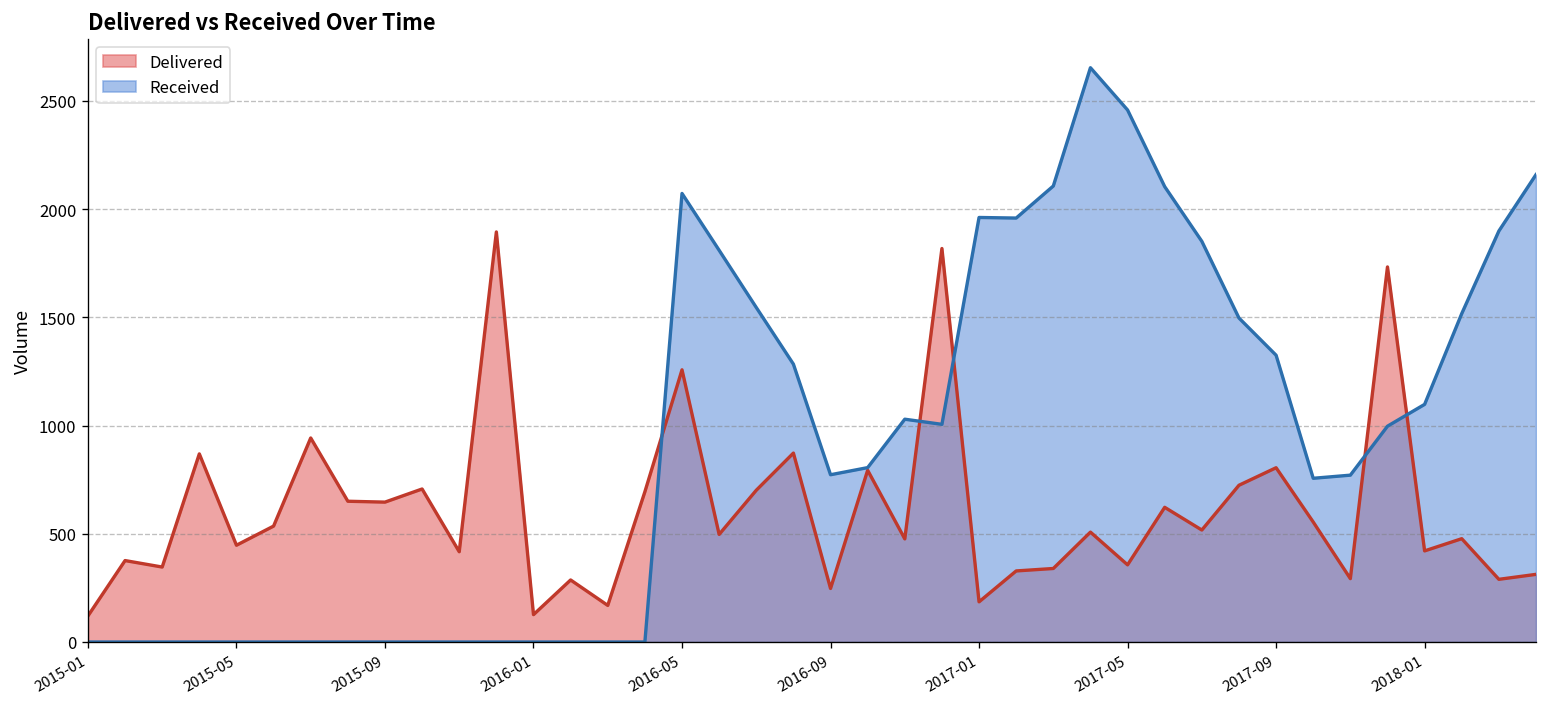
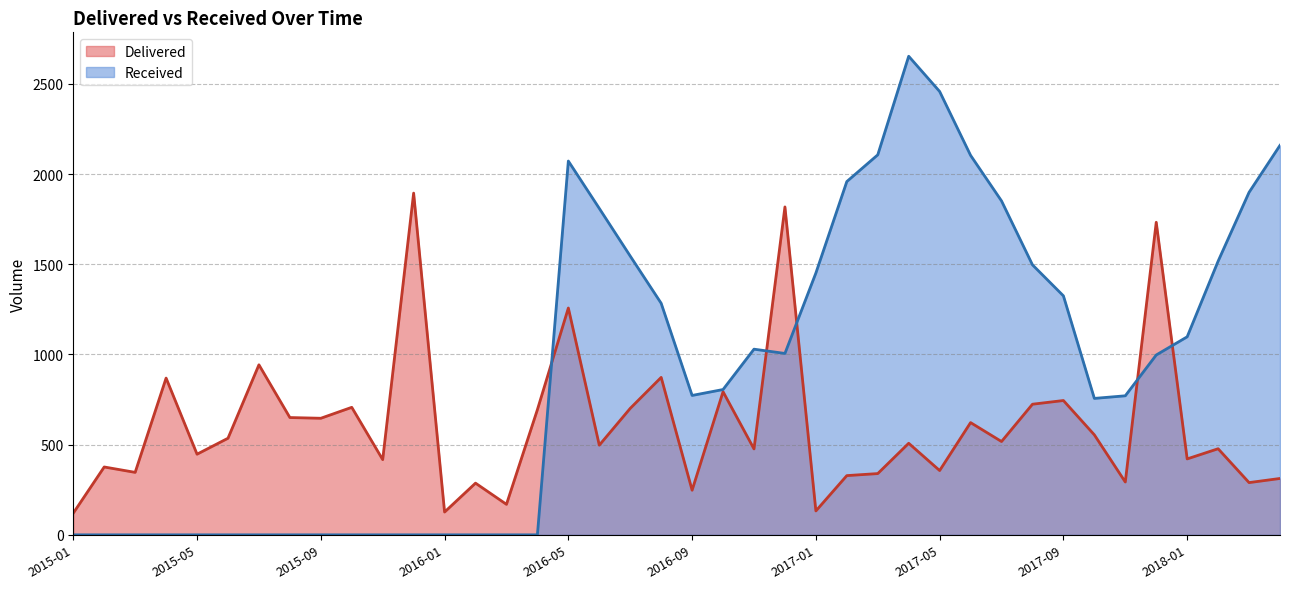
Delivered, 2017-01: 190 -> 130
Received, 2017-01: 1960 -> 1450
Delivered, 2017-09: 810 -> 740
